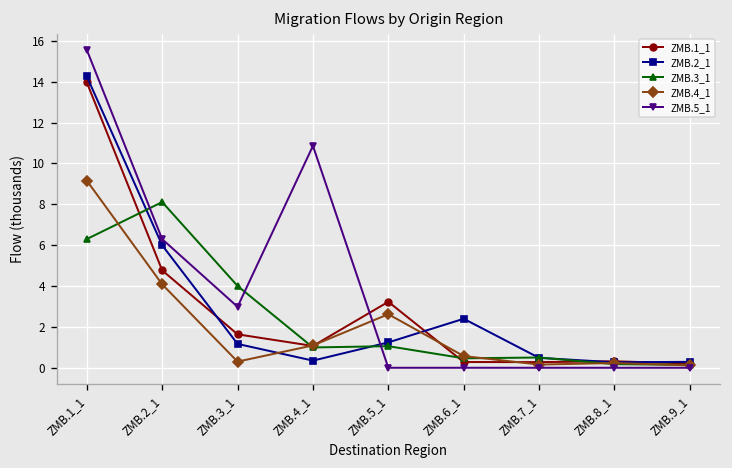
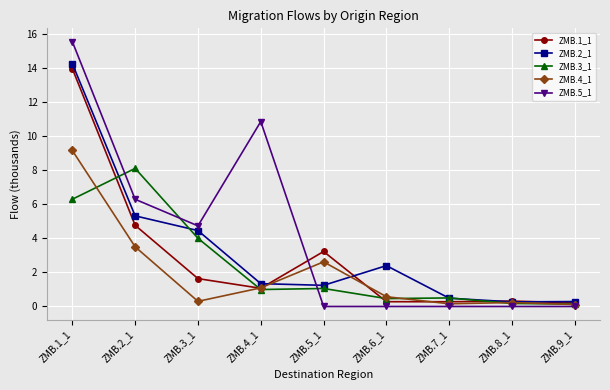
ZMB.2_1, ZMB.2_1: 6.0 -> 5.3
ZMB.4_1, ZMB.2_1: 4.1 -> 3.5
ZMB.2_1, ZMB.3_1: 1.2 -> 4.5
ZMB.5_1, ZMB.3_1: 3.0 -> 4.7
ZMB.2_1, ZMB.4_1: 0.4 -> 1.3
